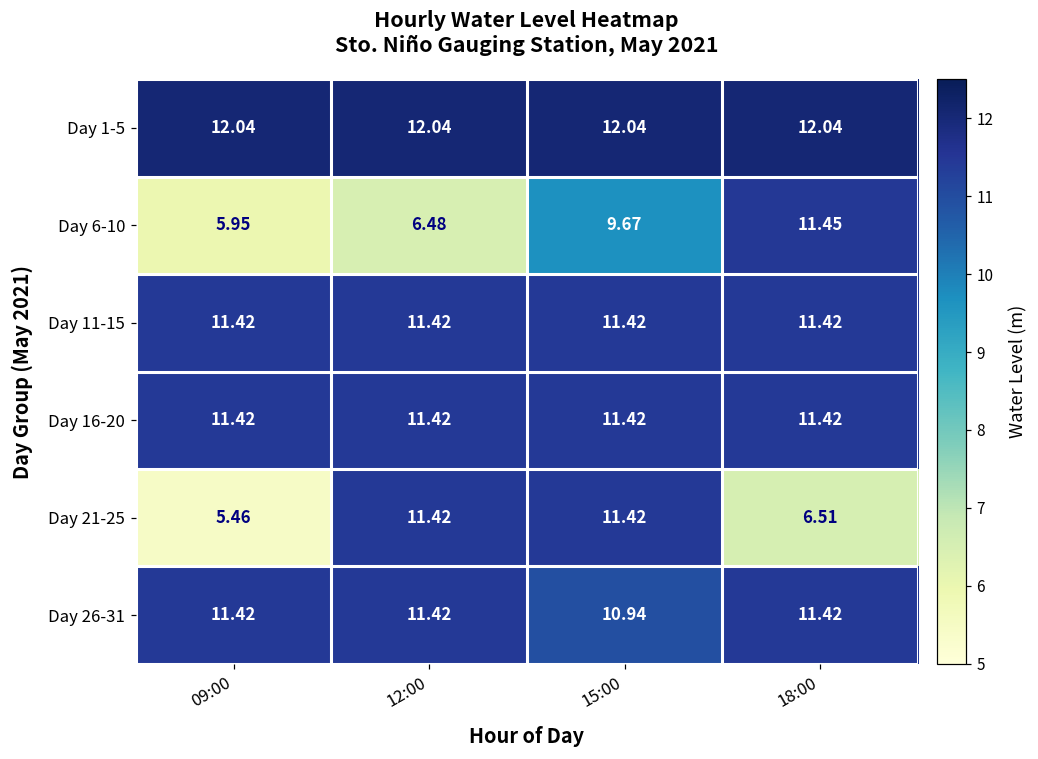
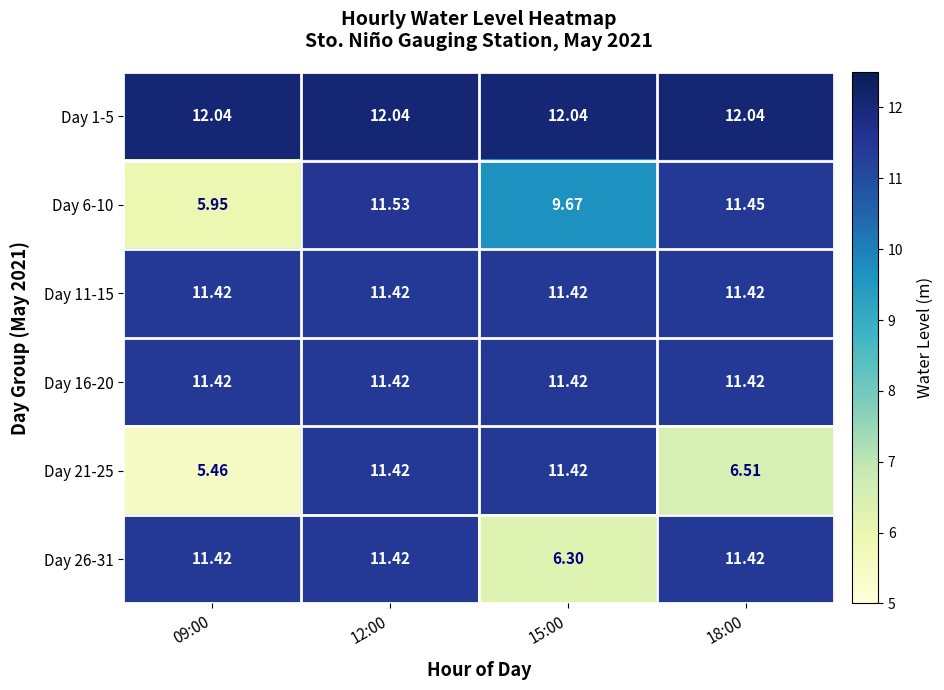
Day 6-10, 12:00: 6.48 -> 11.53
Day 26-31, 15:00: 10.94 -> 6.30
